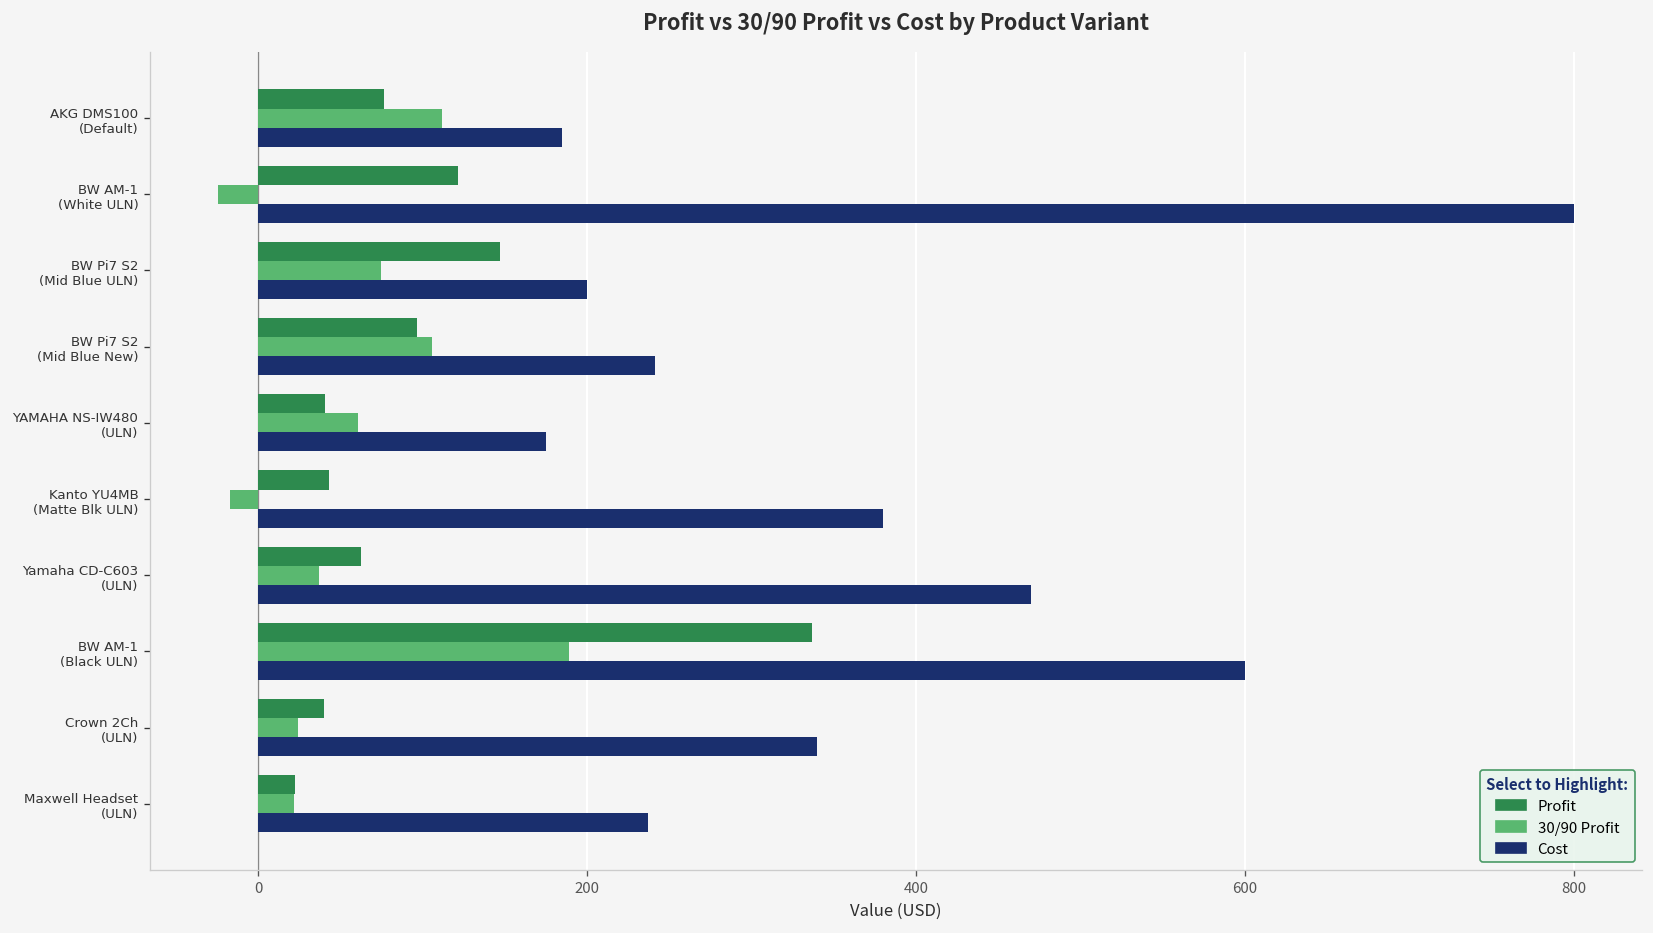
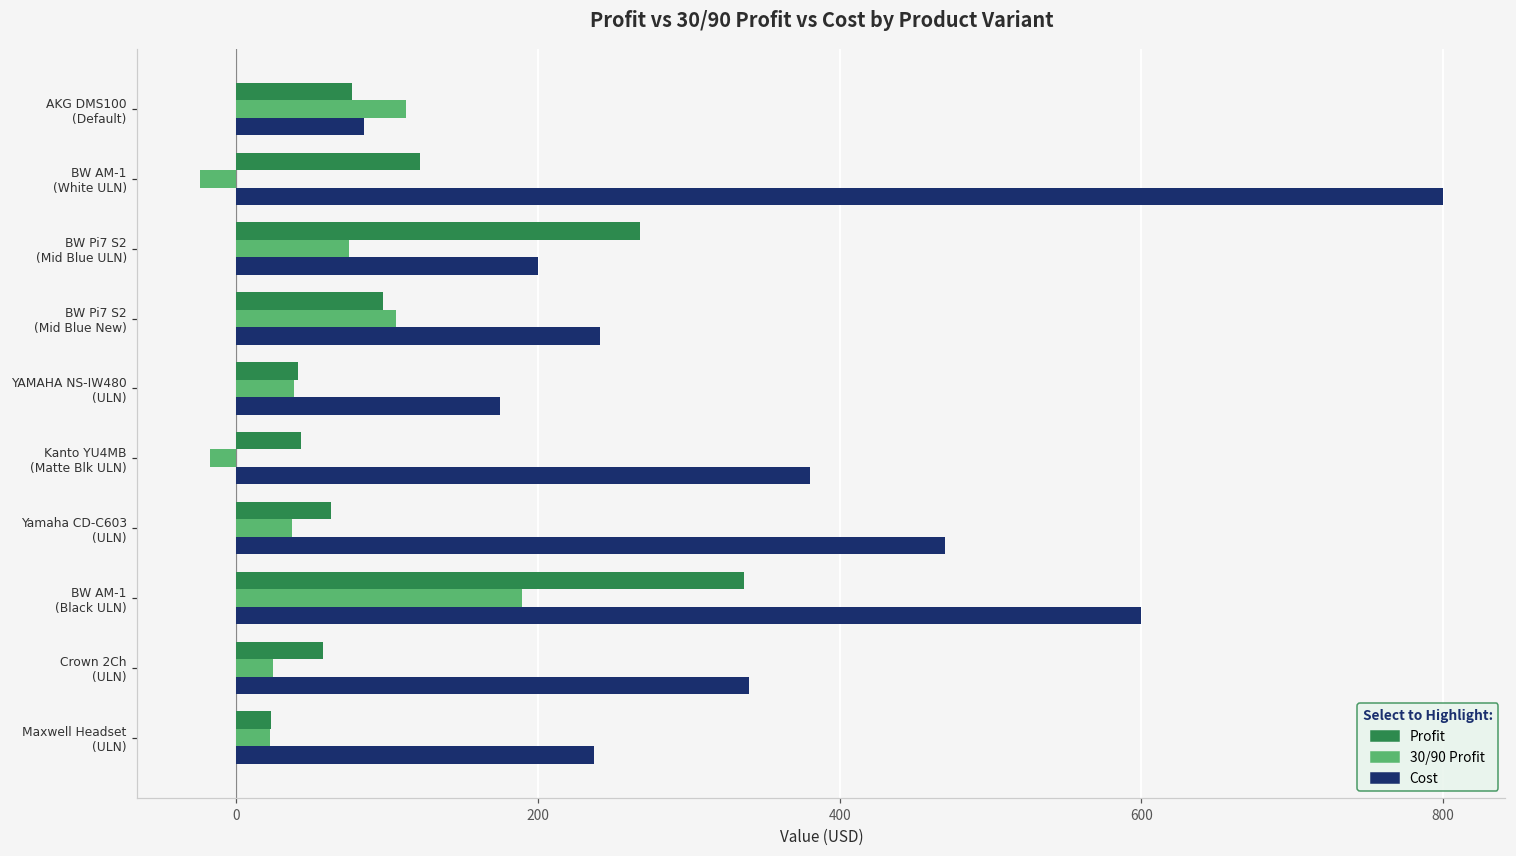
Cost, AKG DMS100 (Default): 185 -> 84
Profit, BW Pi7 S2 (Mid Blue ULN): 147 -> 268
30/90 Profit, YAMAHA NS-IW480 (ULN): 61 -> 38
Profit, Crown 2Ch (ULN): 40 -> 57
